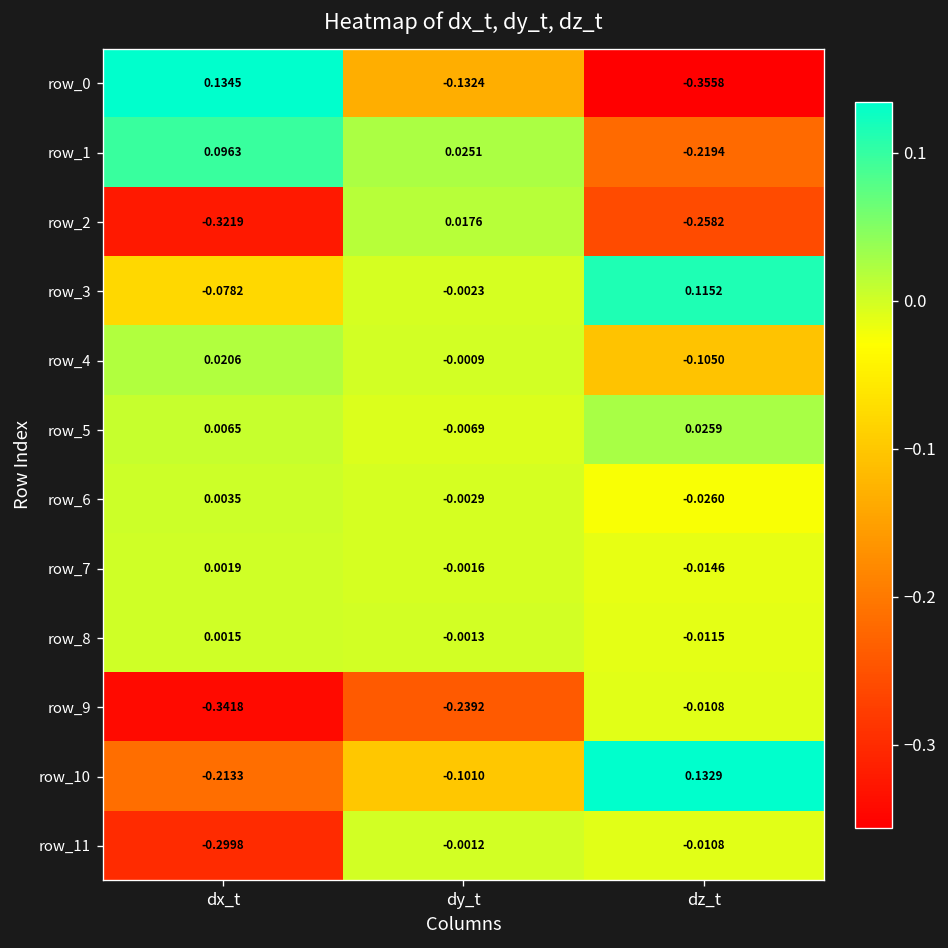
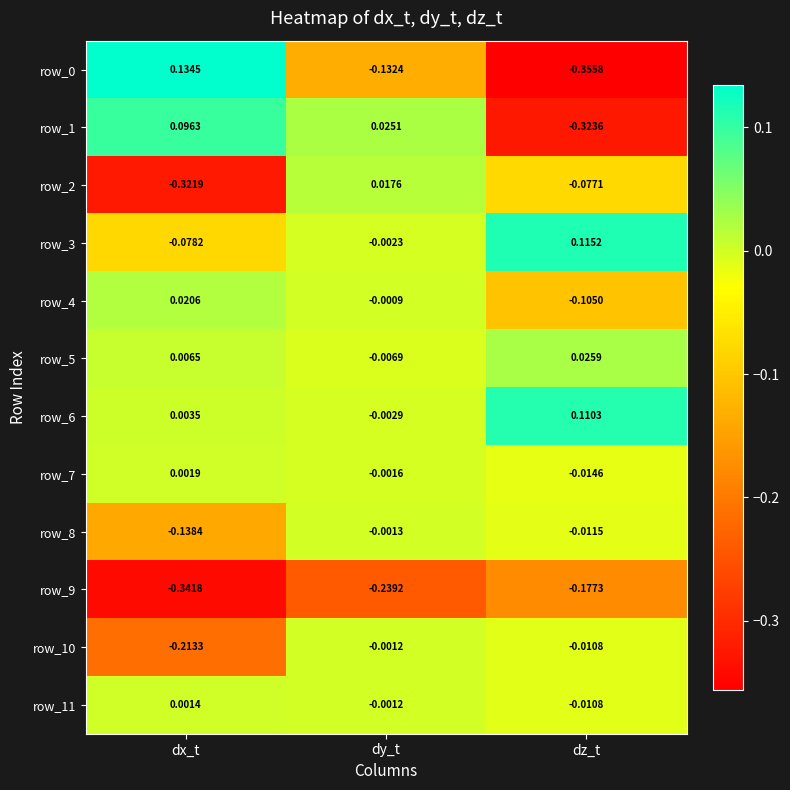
row_1, dz_t: -0.2194 -> -0.3236
row_2, dz_t: -0.2582 -> -0.0771
row_6, dz_t: -0.0260 -> 0.1103
row_8, dx_t: 0.0015 -> -0.1384
row_9, dz_t: -0.0108 -> -0.1773
row_10, dy_t: -0.1010 -> -0.0012
row_10, dz_t: 0.1329 -> -0.0108
row_11, dx_t: -0.2998 -> 0.0014
